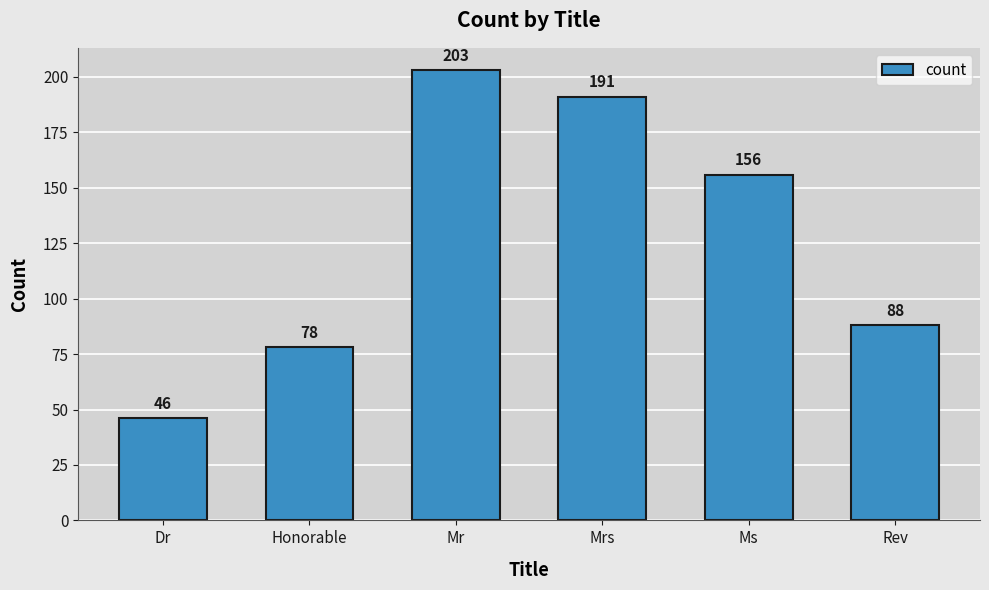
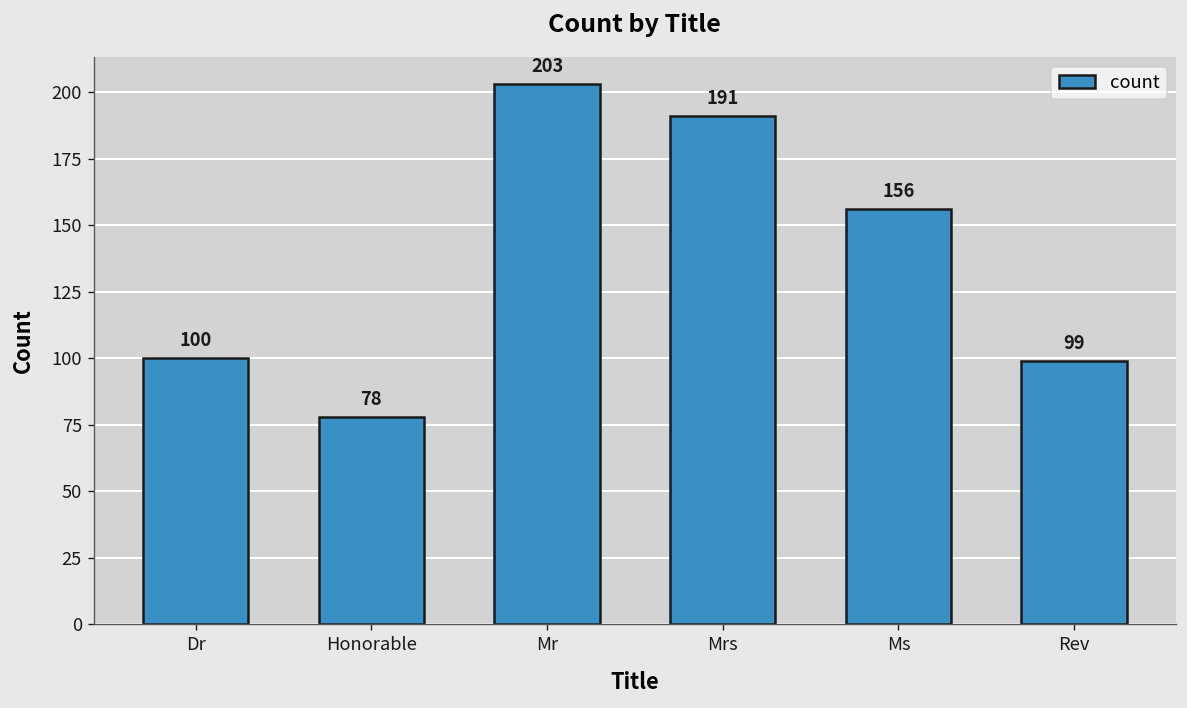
Dr: 46 -> 100
Rev: 88 -> 99
